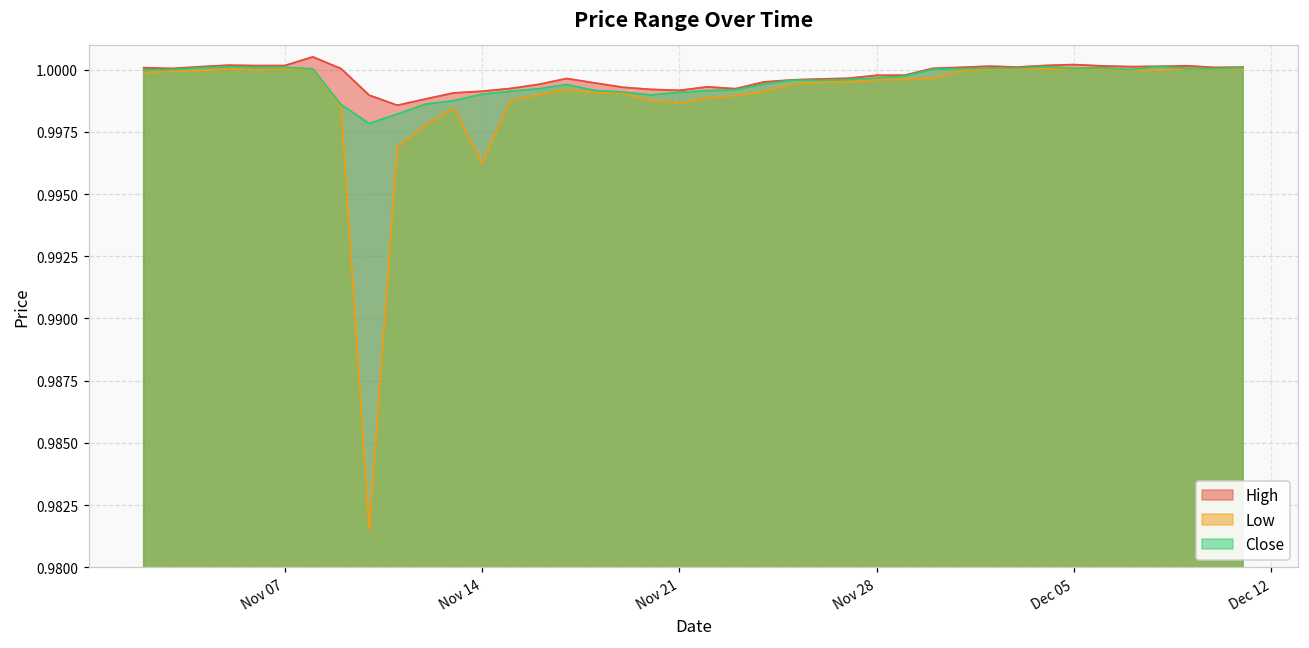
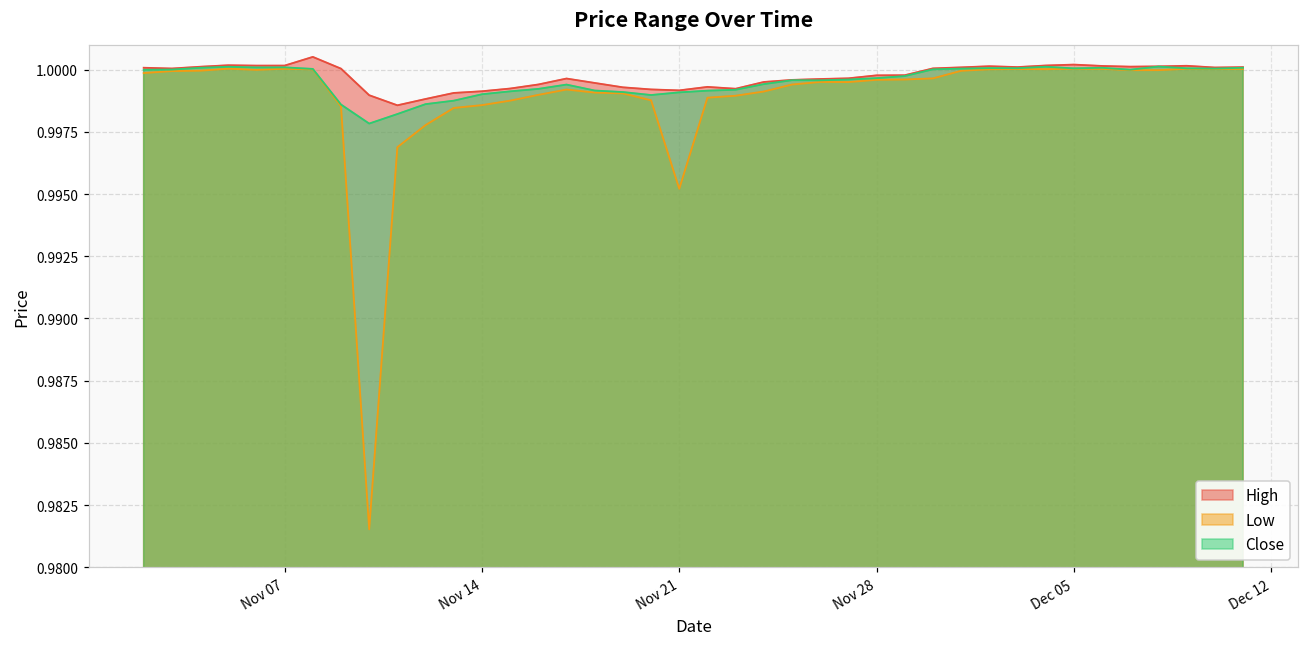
Low, Nov 14: 0.9963 -> 0.9986
Low, Nov 21: 0.9986 -> 0.9952
